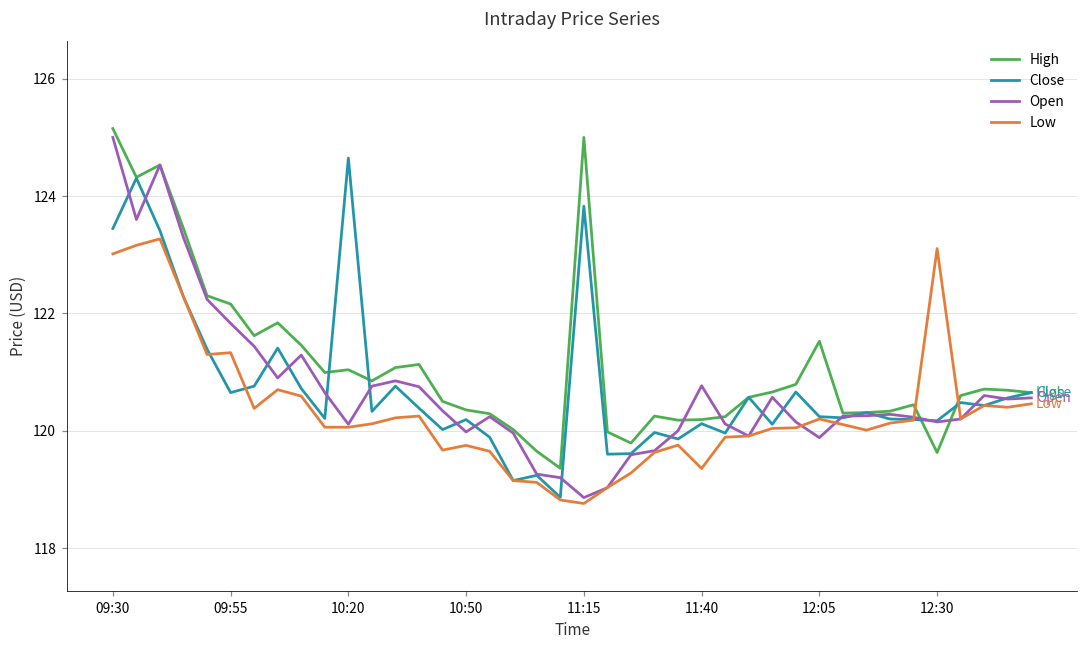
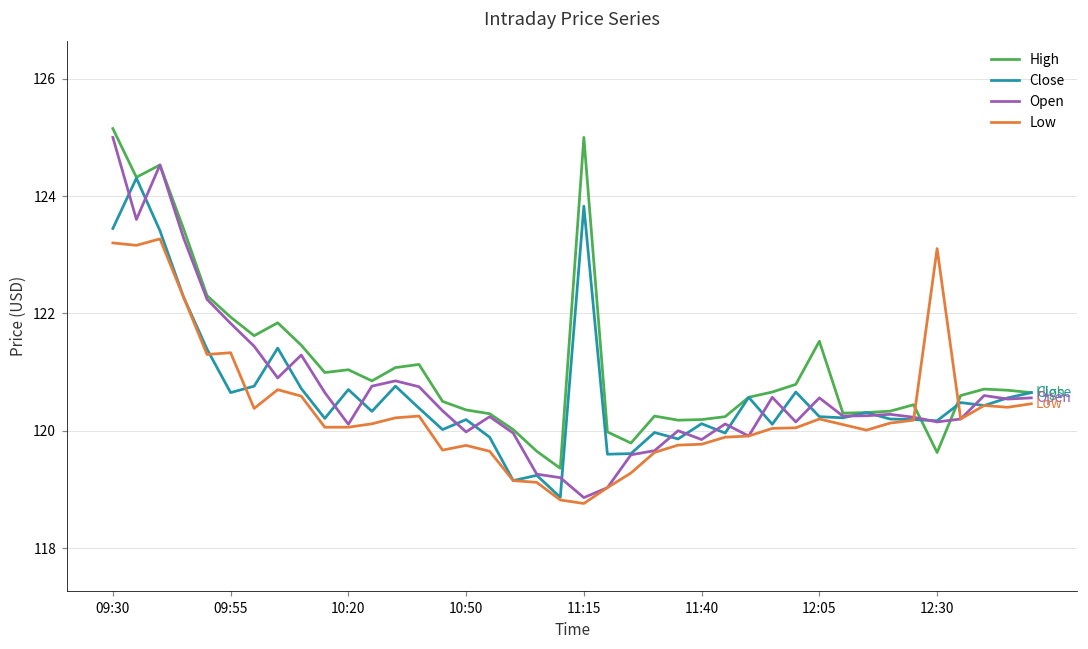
Low, 09:30: 123.0 -> 123.2
High, 09:55: 122.2 -> 121.9
Close, 10:20: 124.6 -> 120.7
Open, 11:40: 120.8 -> 119.8
Low, 11:40: 119.4 -> 119.8
Open, 12:05: 119.9 -> 120.6
